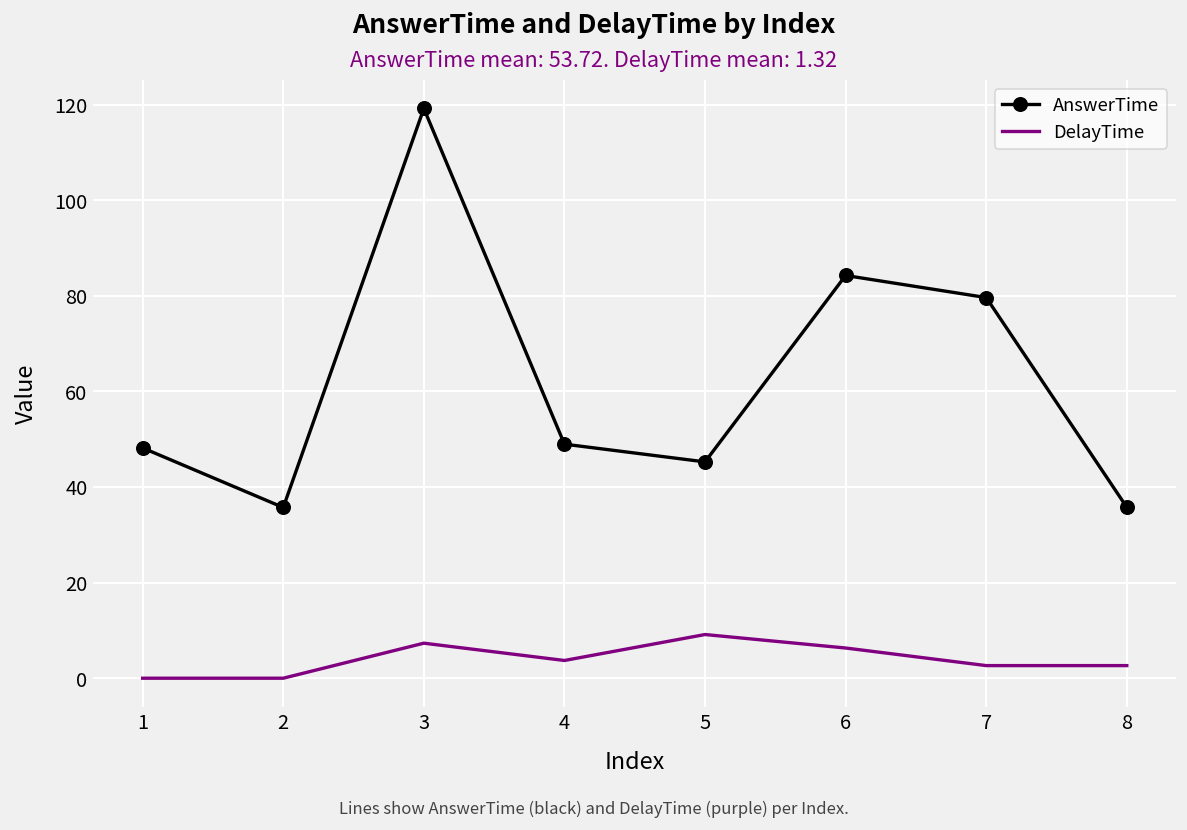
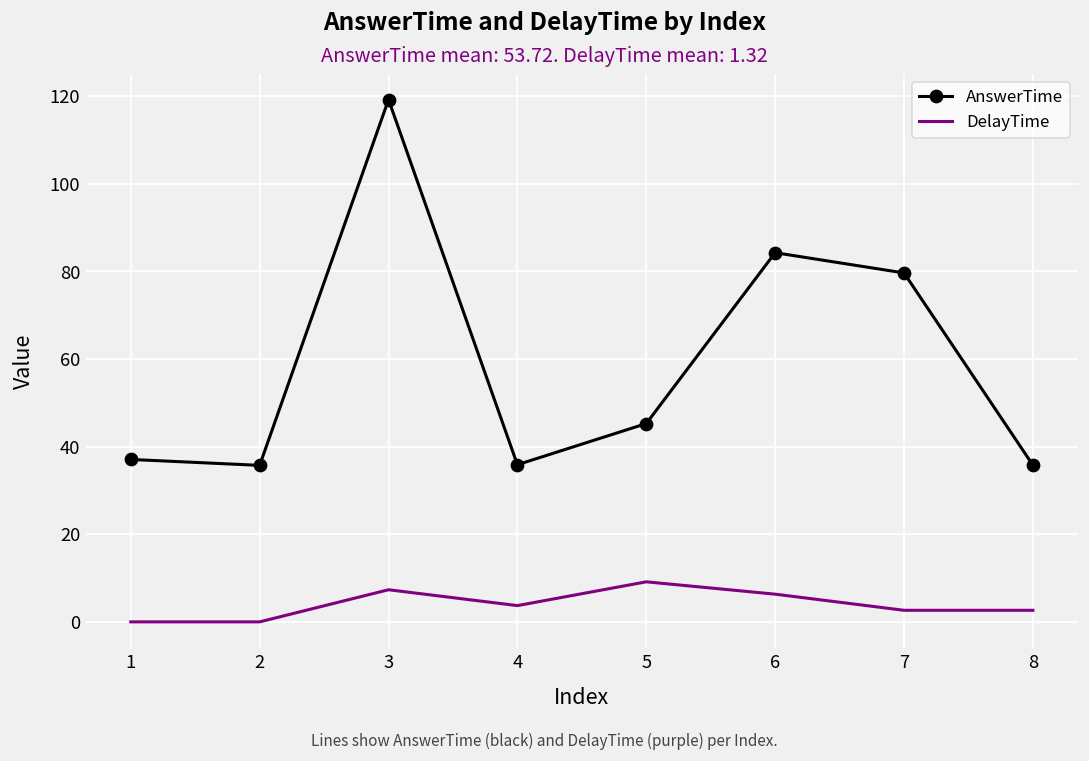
AnswerTime, 1: 48 -> 37
AnswerTime, 4: 49 -> 36
